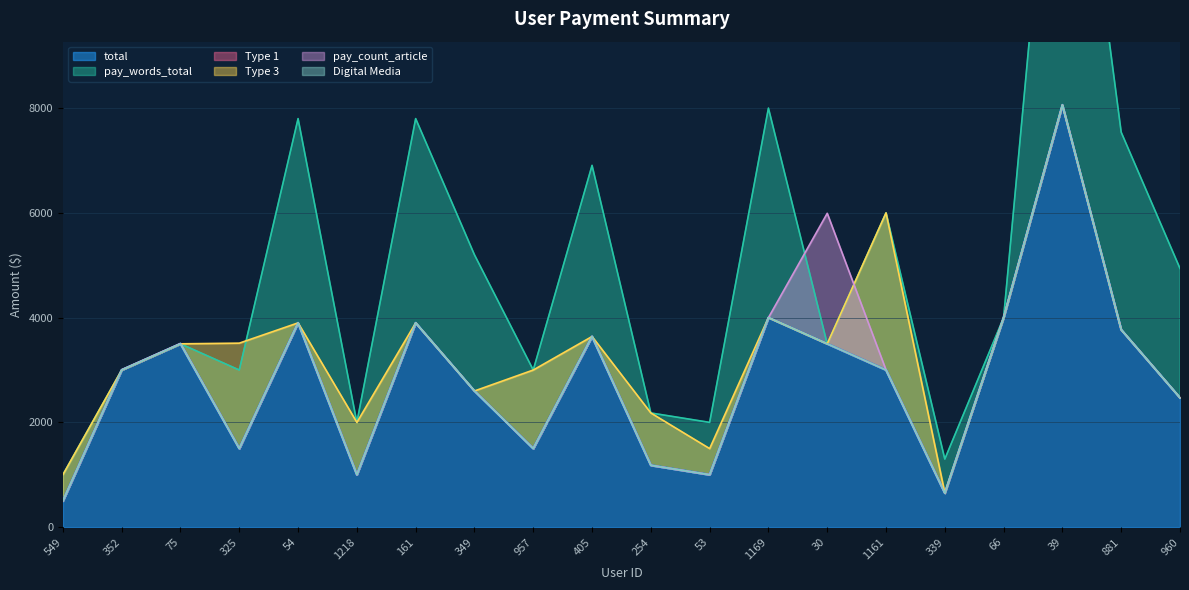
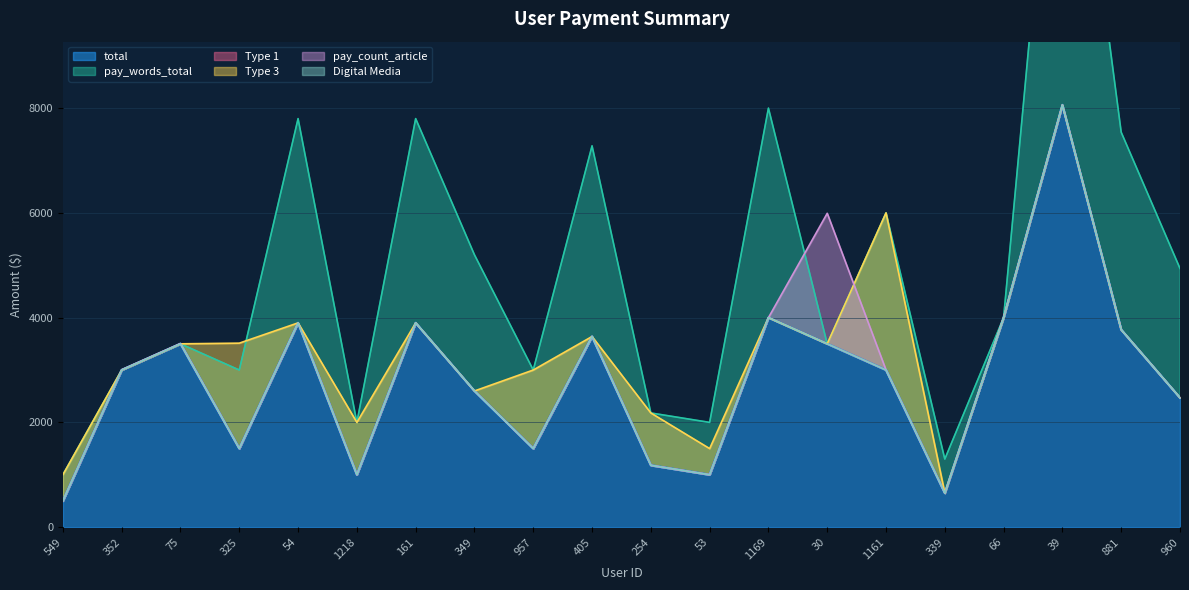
pay_words_total, 405: 3300 -> 3600
